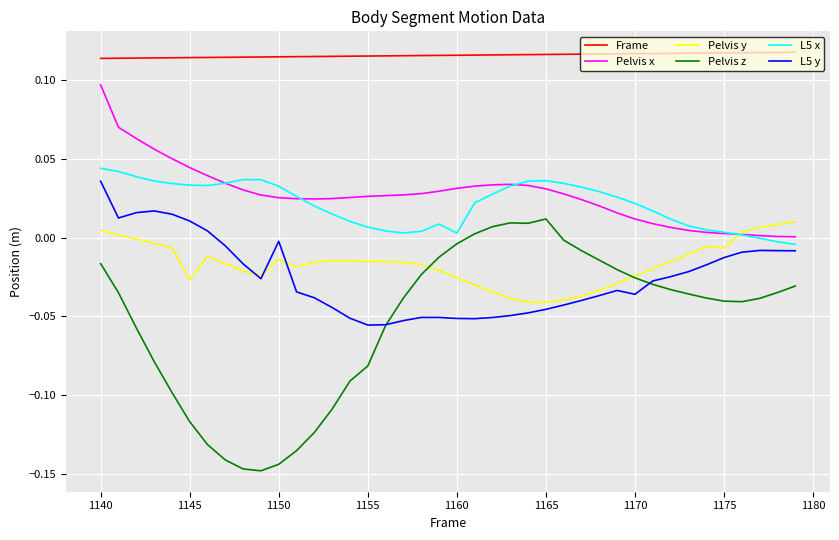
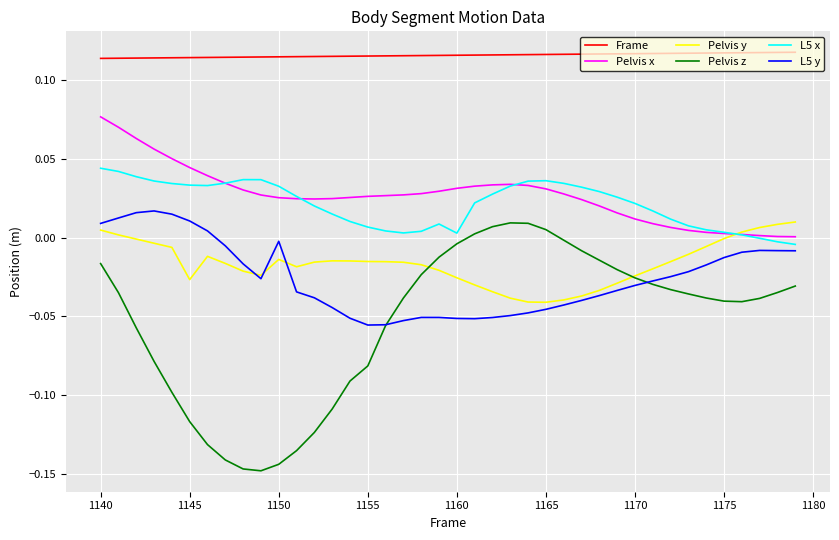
Pelvis x, 1140: 0.097 -> 0.077
L5 y, 1140: 0.036 -> 0.009
Pelvis z, 1165: 0.012 -> 0.005
L5 y, 1170: -0.036 -> -0.030
Pelvis y, 1175: -0.006 -> -0.001
